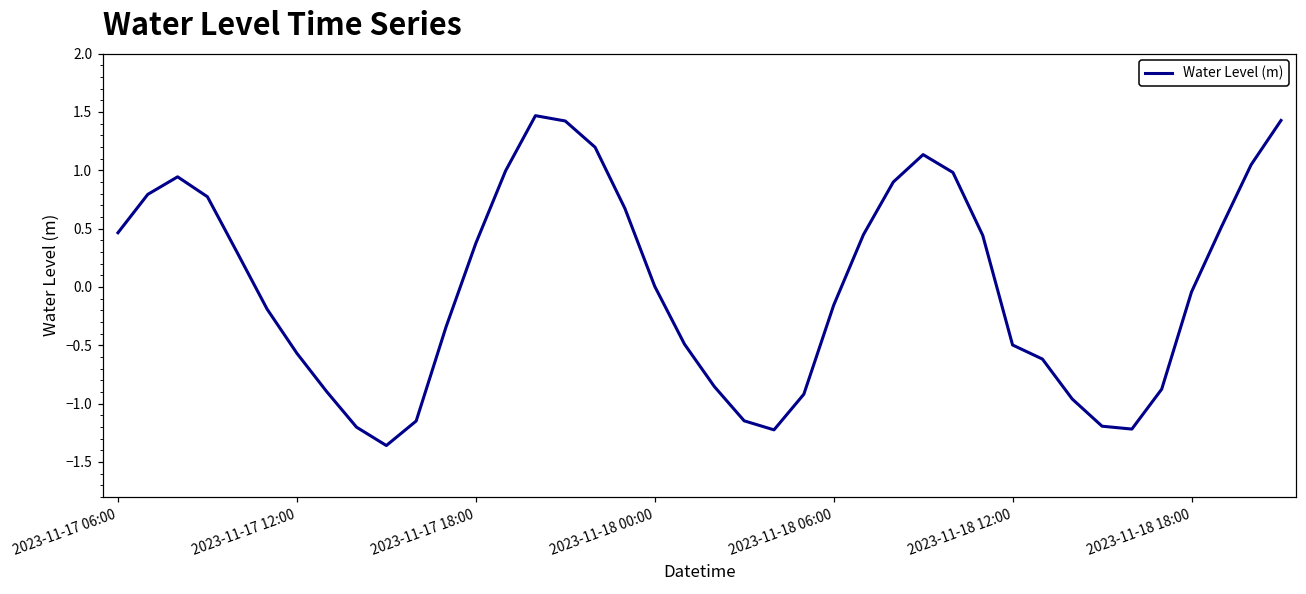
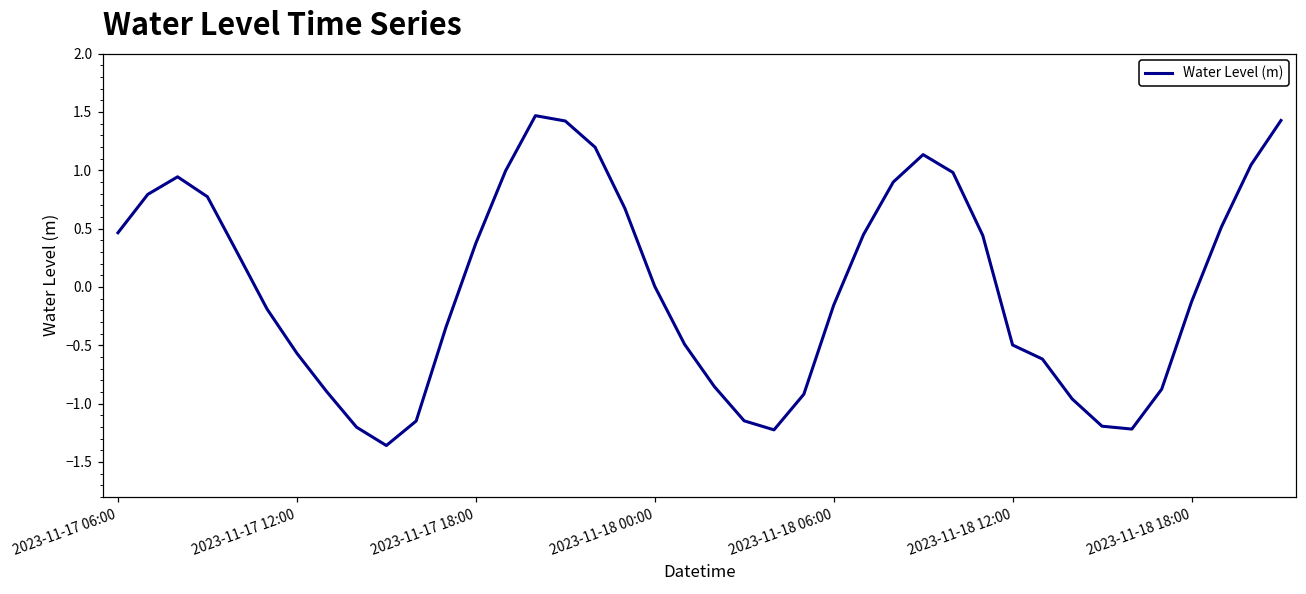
2023-11-18 18:00: -0.04 -> -0.13
